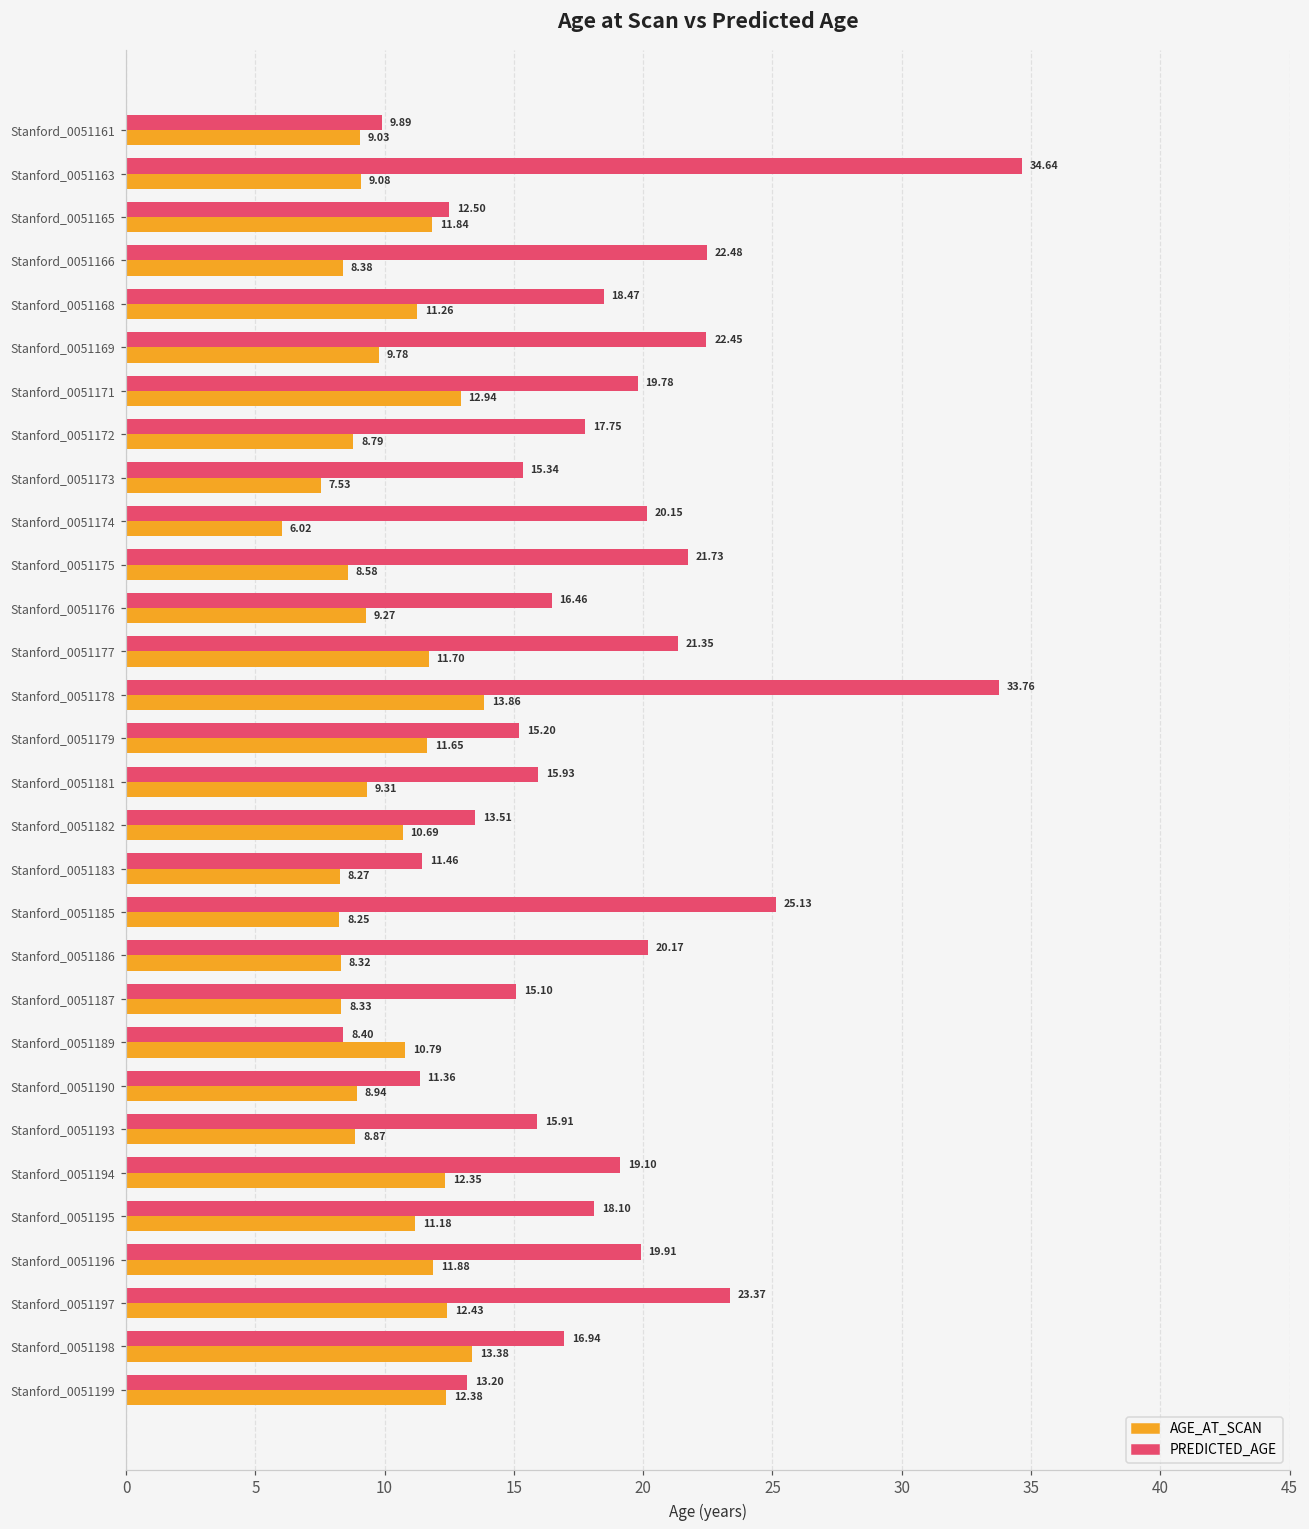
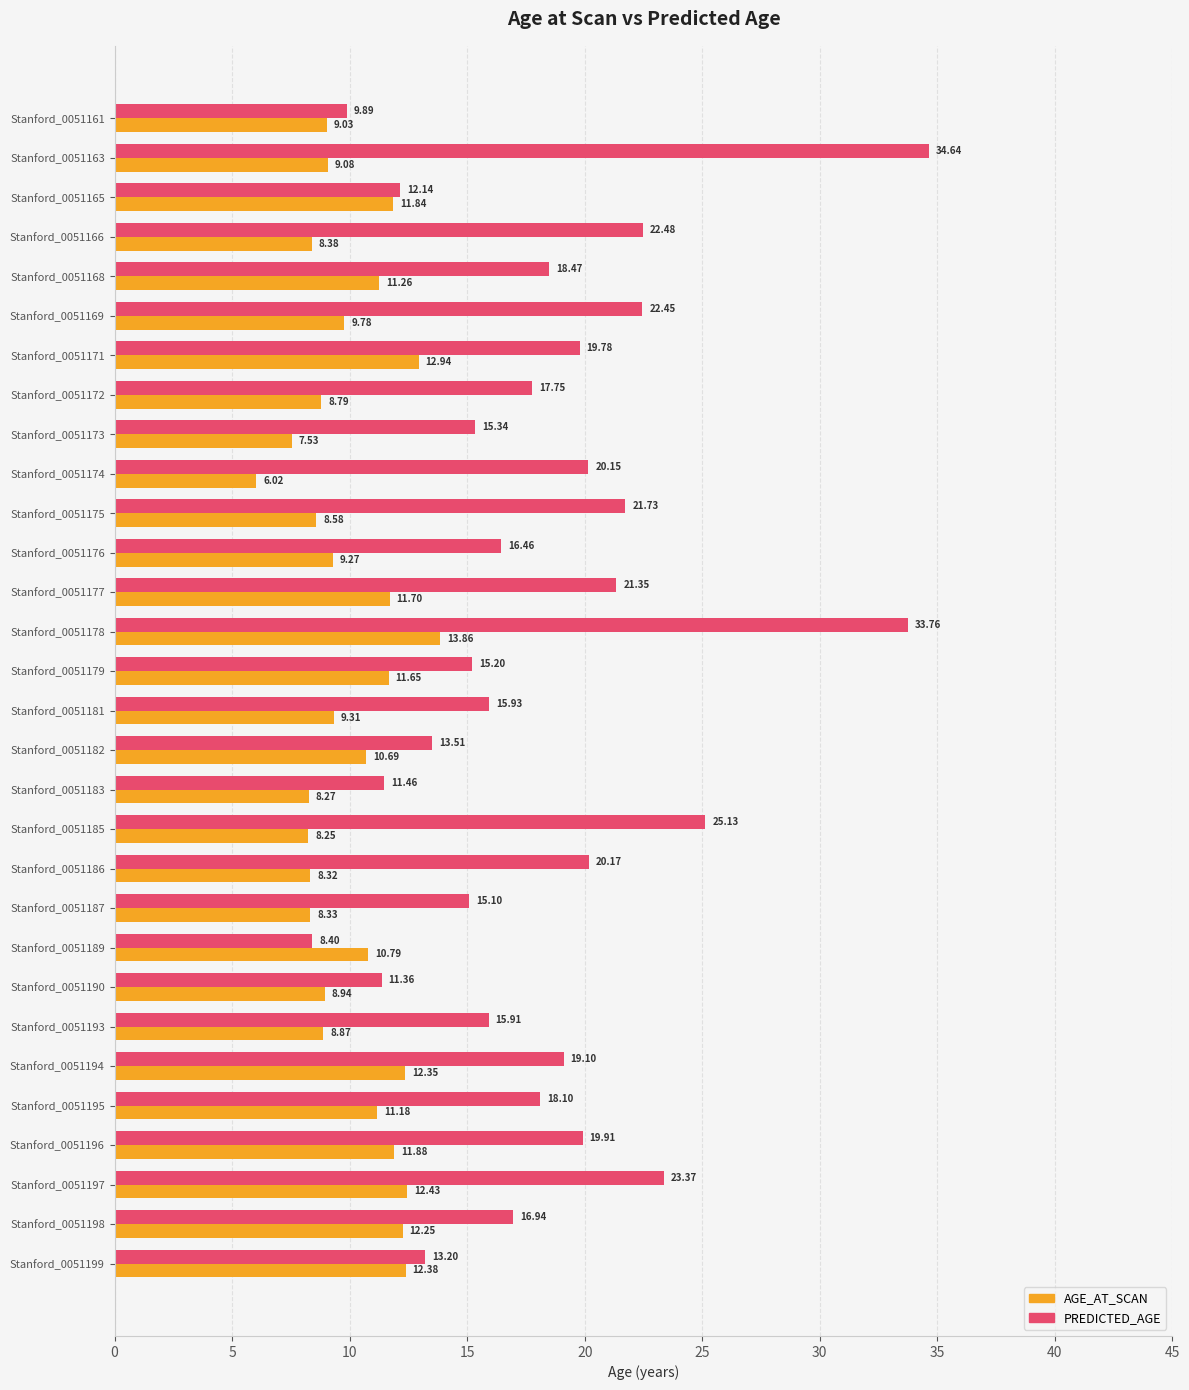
PREDICTED_AGE, Stanford_0051165: 12.50 -> 12.14
AGE_AT_SCAN, Stanford_0051198: 13.38 -> 12.25
